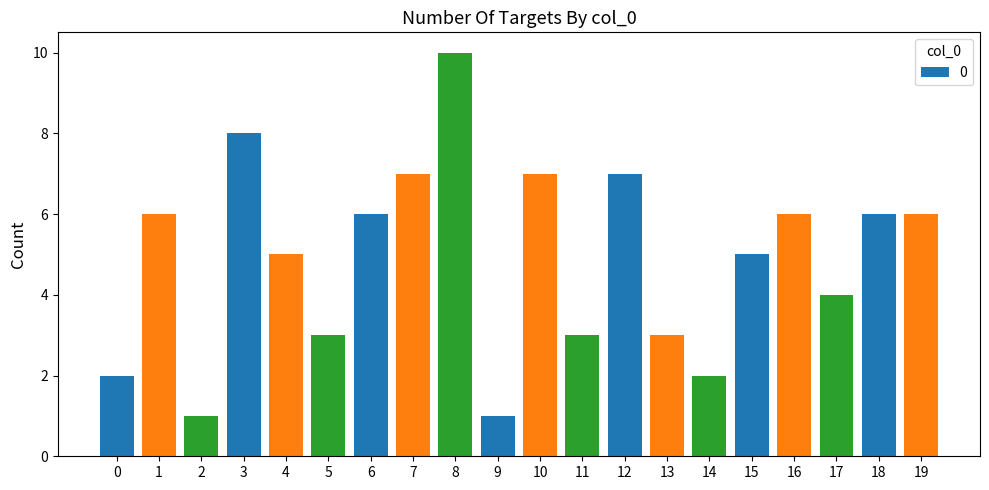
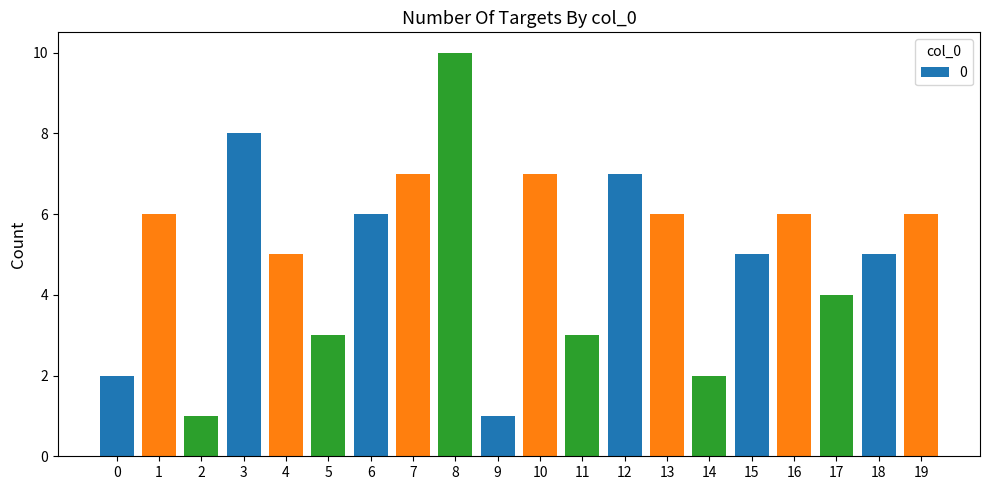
13: 3 -> 6
18: 6 -> 5
